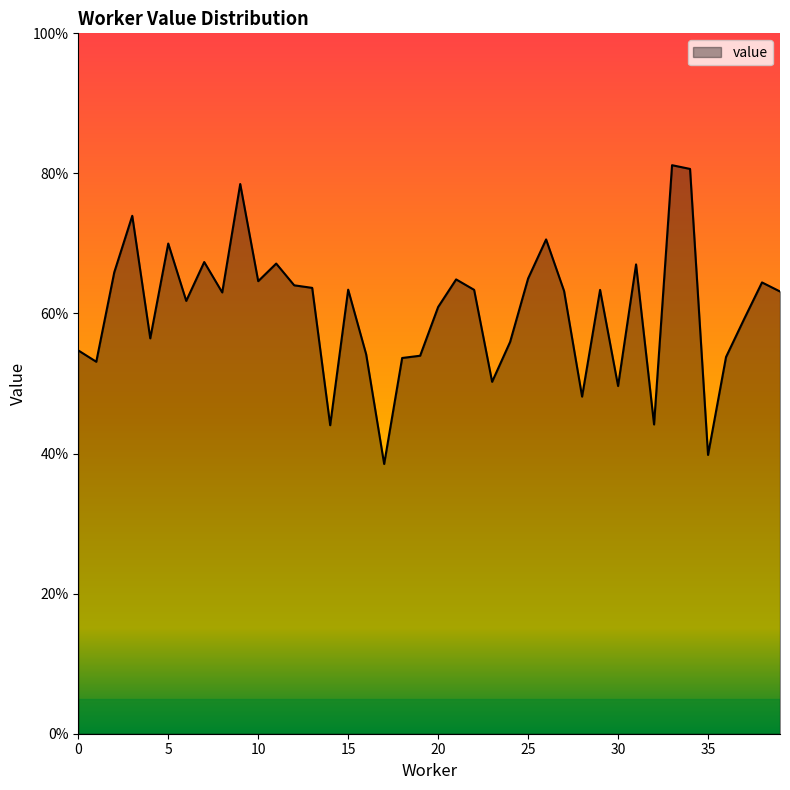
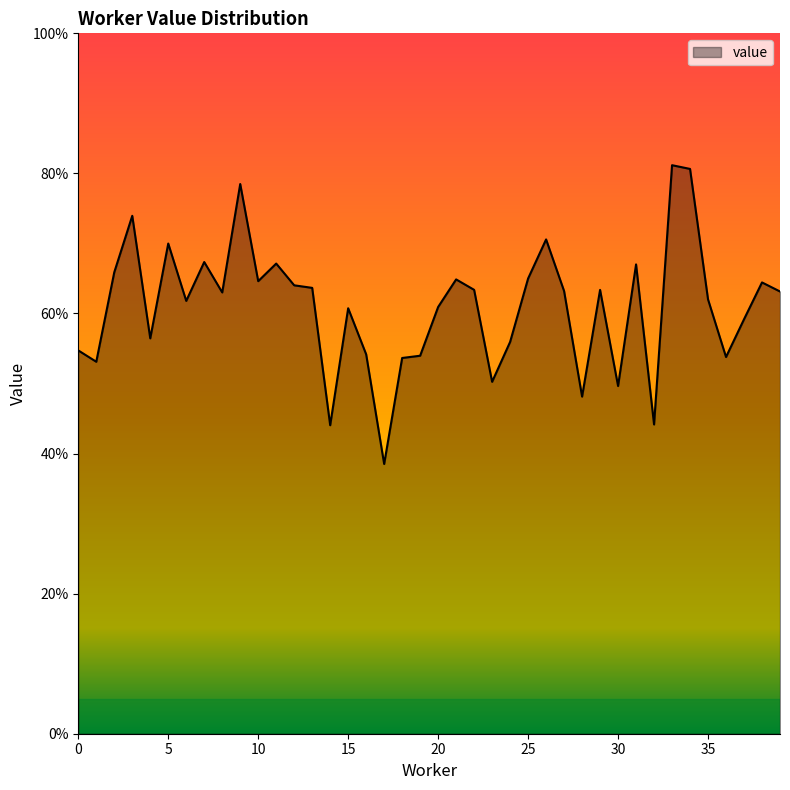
15: 63% -> 61%
35: 40% -> 62%
